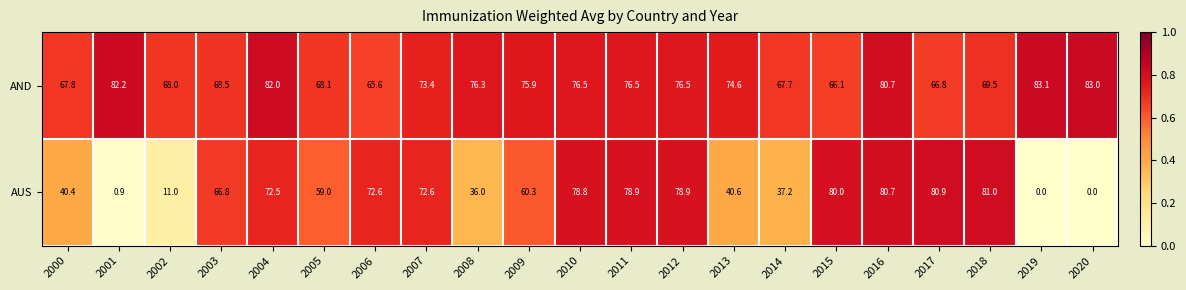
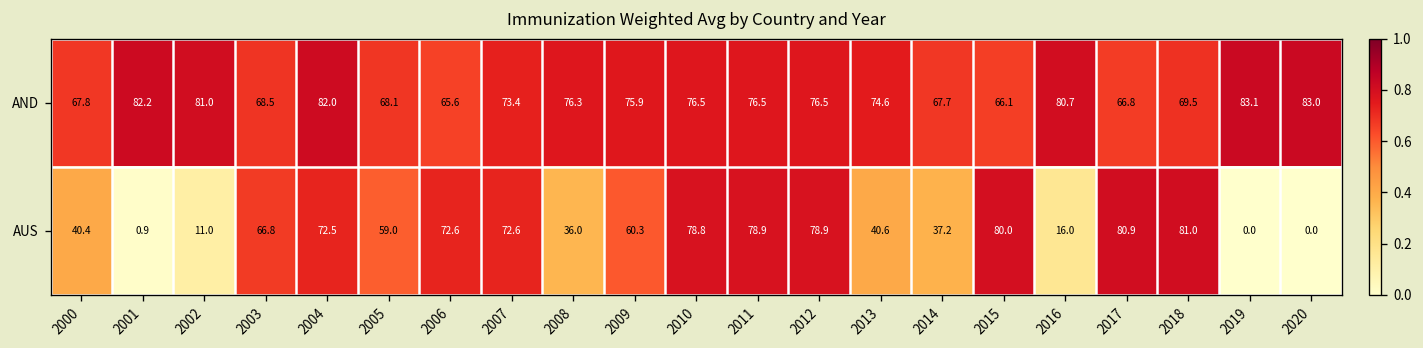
AND, 2002: 68.0 -> 81.0
AUS, 2016: 80.7 -> 16.0
